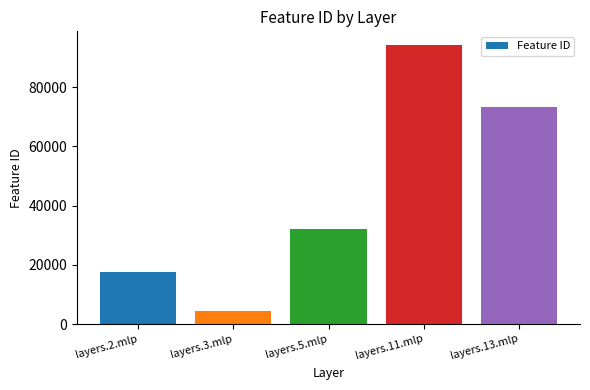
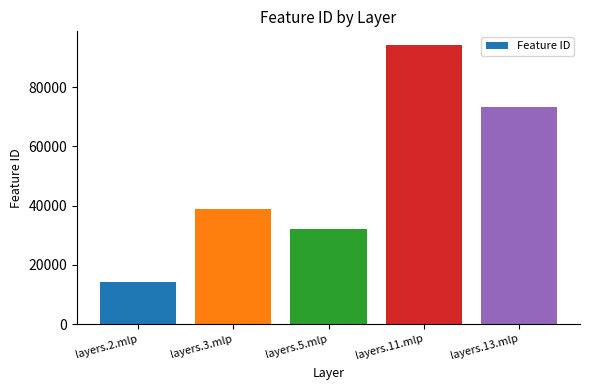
layers.2.mlp: 18000 -> 14000
layers.3.mlp: 5000 -> 39000
